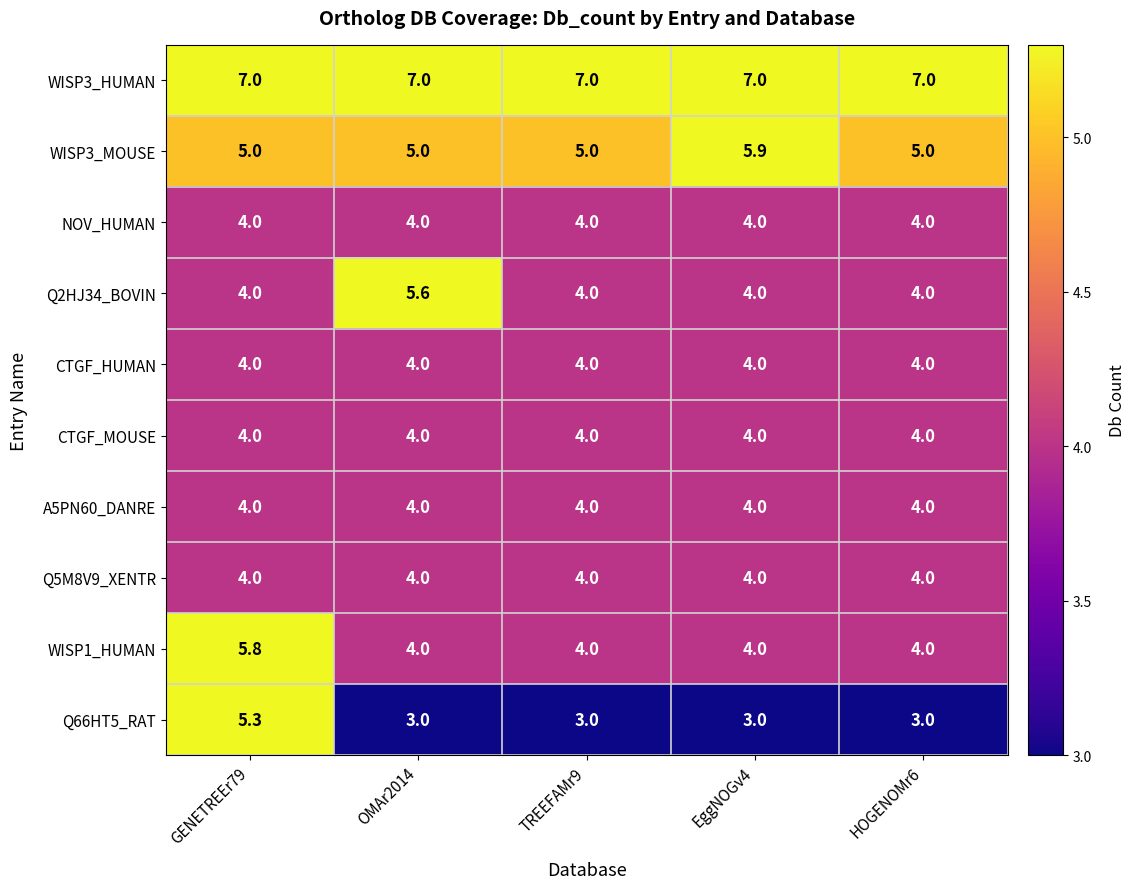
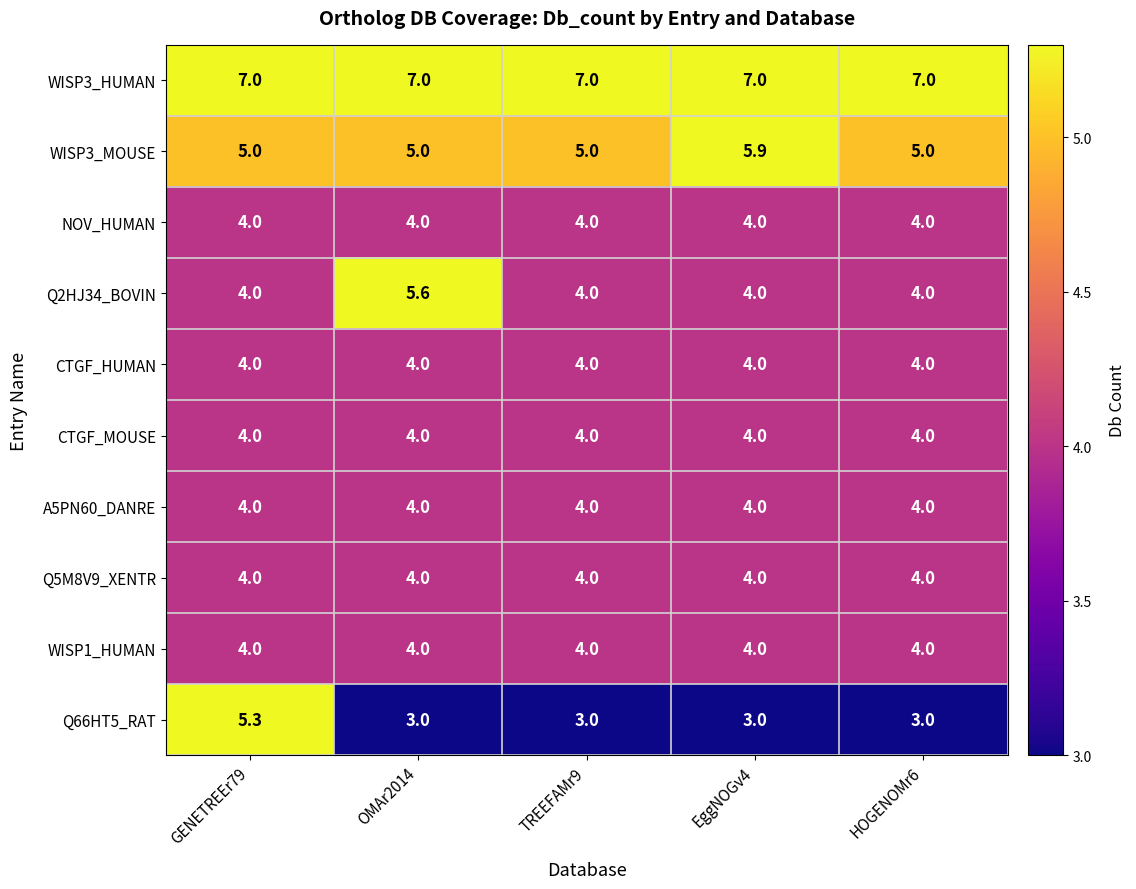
WISP1_HUMAN, GENETREEr79: 5.8 -> 4.0
